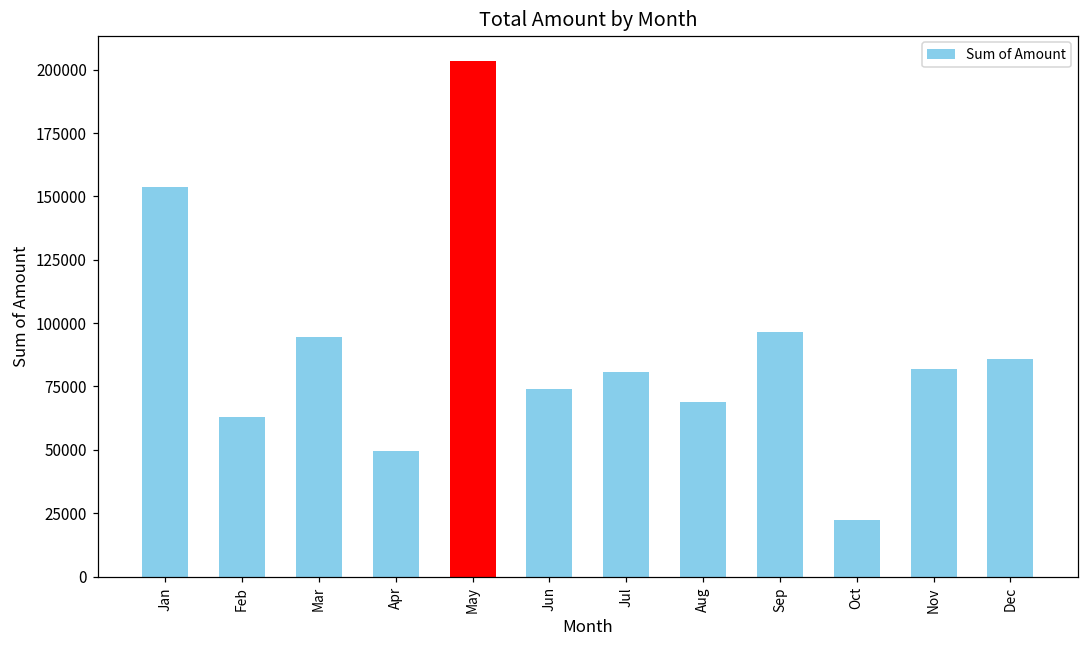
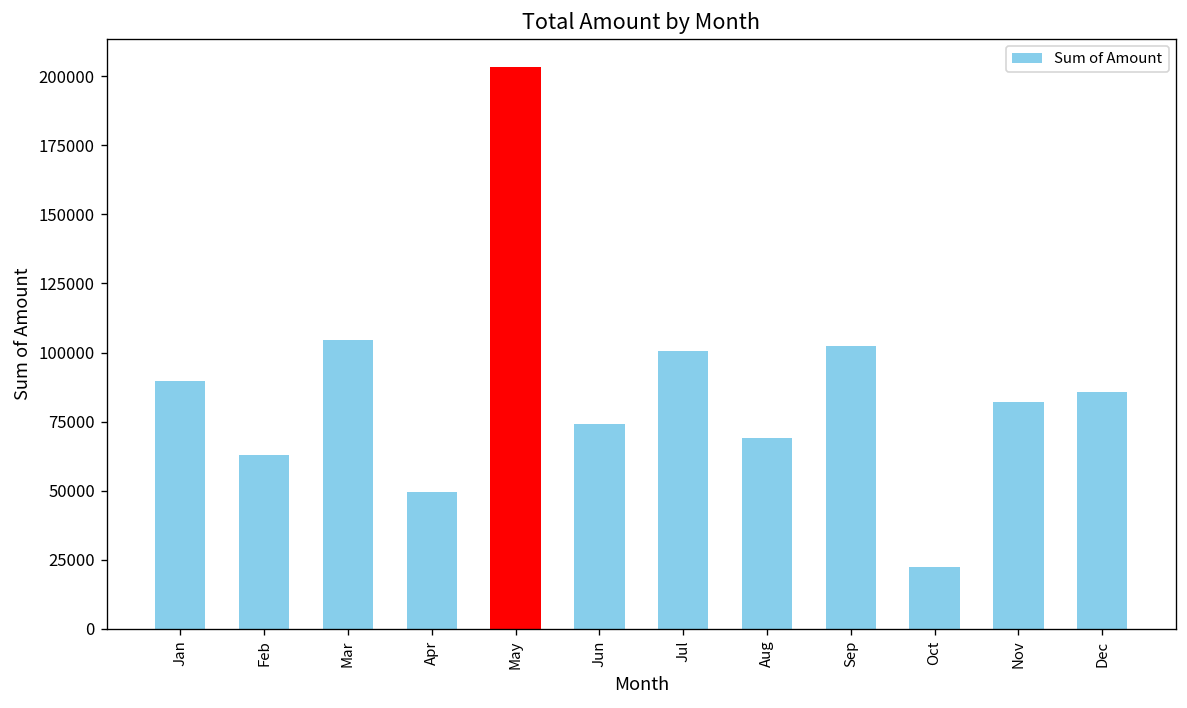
Jan: 154000 -> 90000
Mar: 95000 -> 105000
Jul: 81000 -> 101000
Sep: 96000 -> 102000
